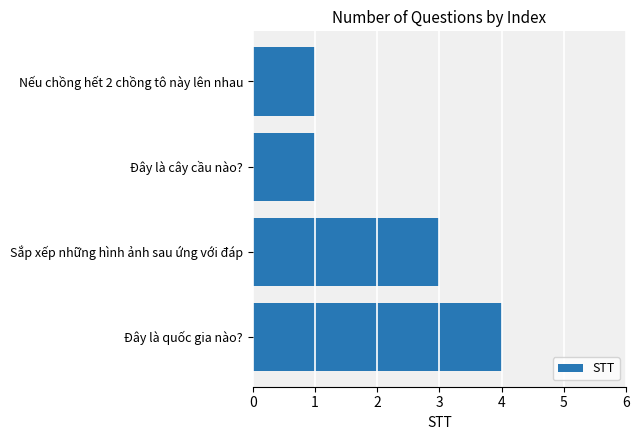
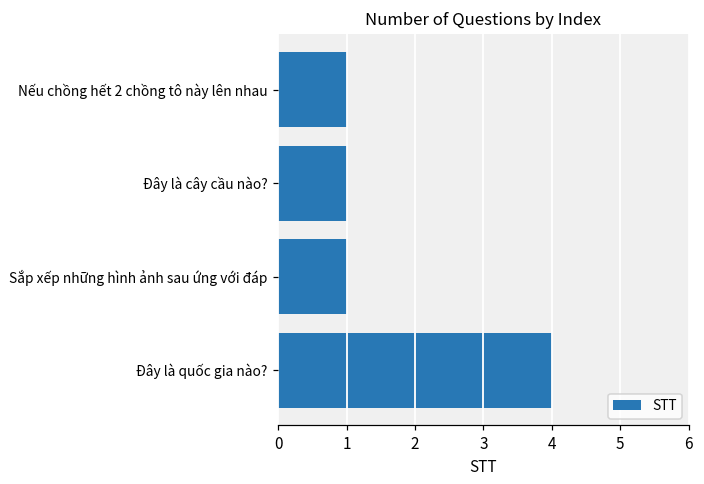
Sắp xếp những hình ảnh sau ứng với đáp: 3 -> 1
